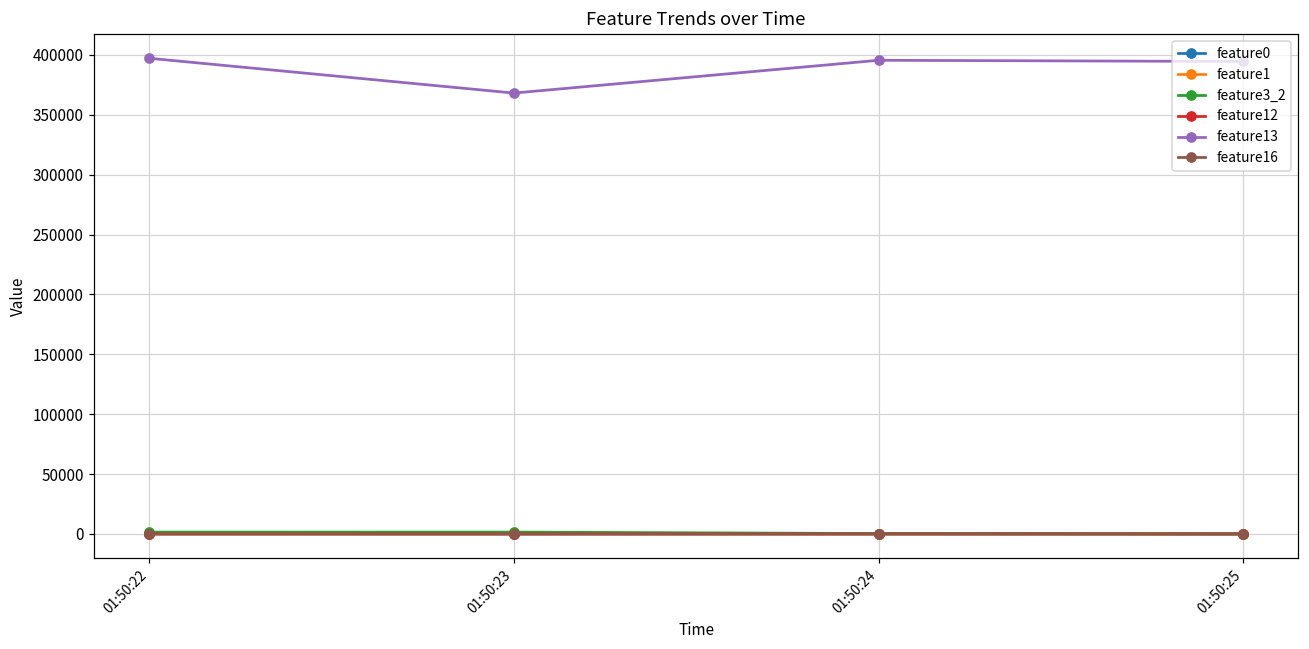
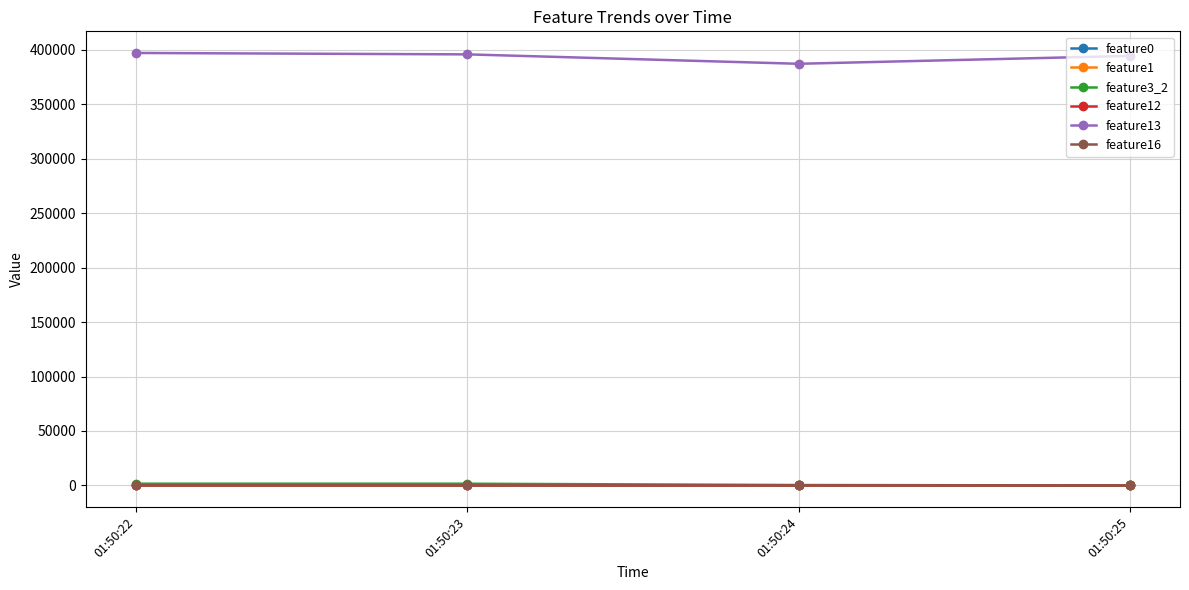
feature13, 01:50:23: 368000 -> 396000
feature13, 01:50:24: 395000 -> 387000
